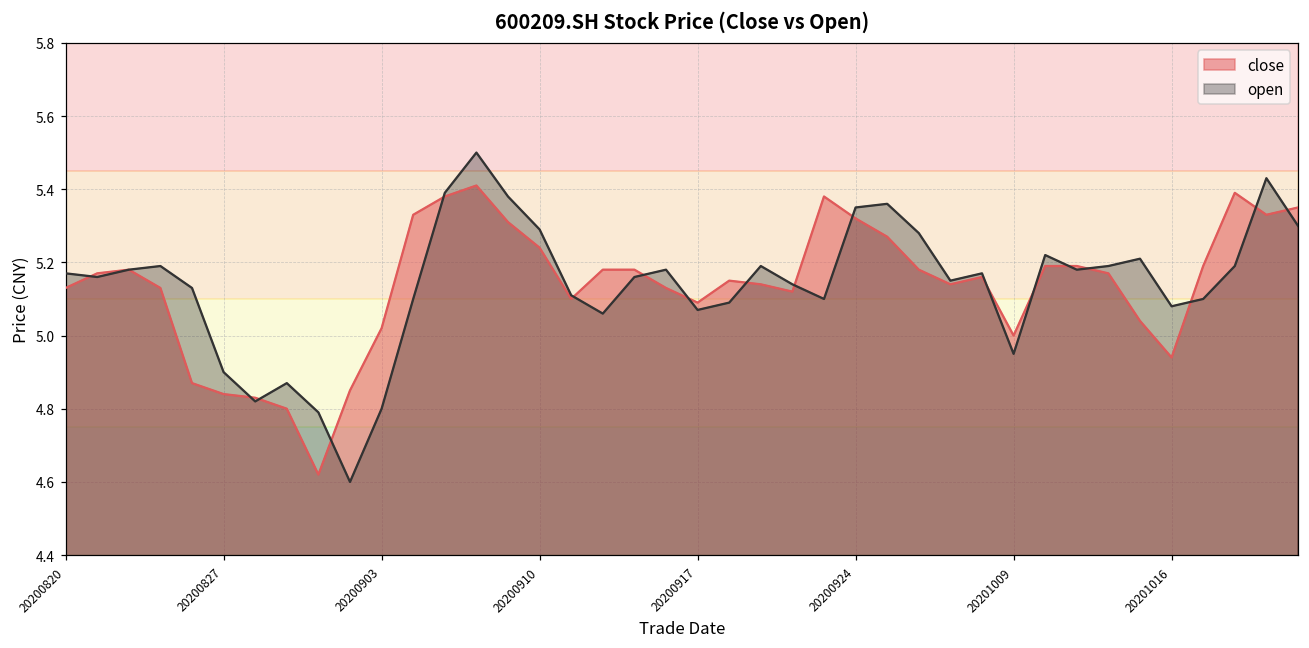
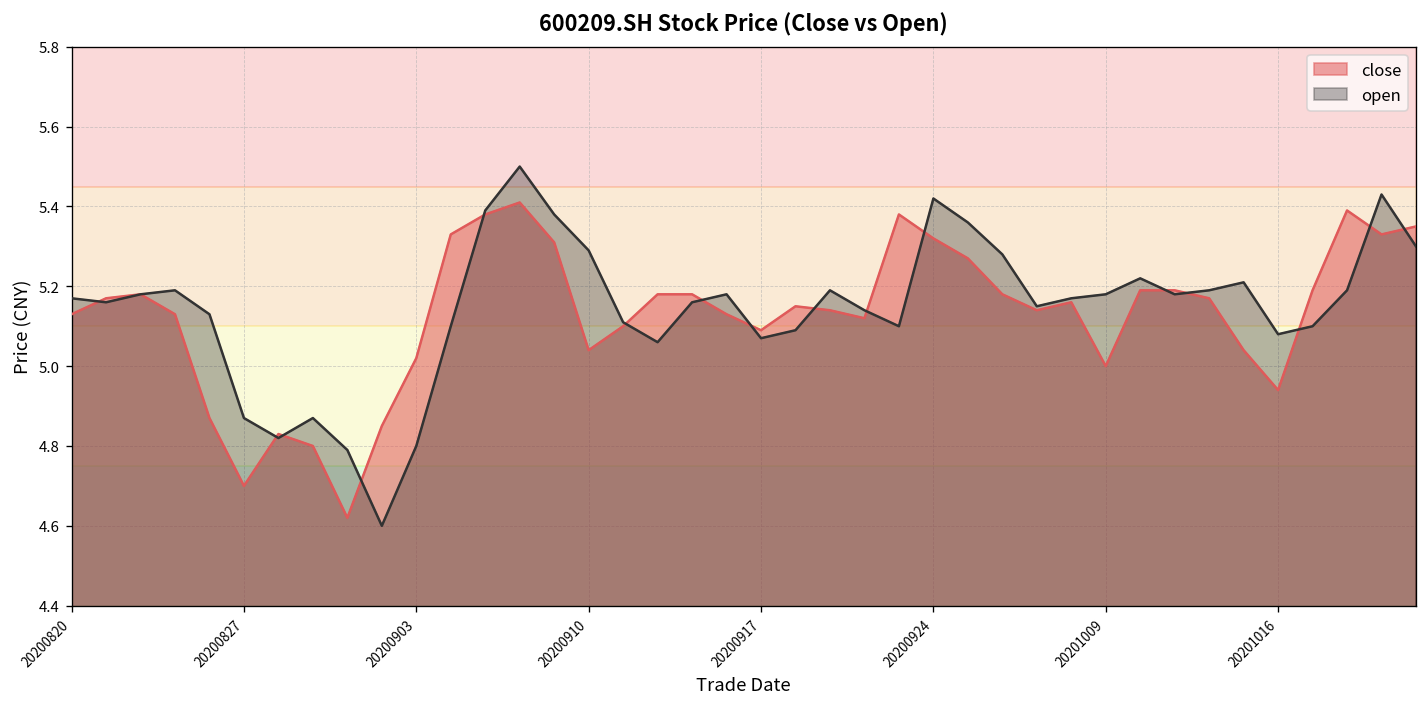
close, 20200827: 4.84 -> 4.70
open, 20200827: 4.90 -> 4.87
close, 20200910: 5.24 -> 5.04
open, 20200924: 5.35 -> 5.42
open, 20201009: 4.95 -> 5.18
